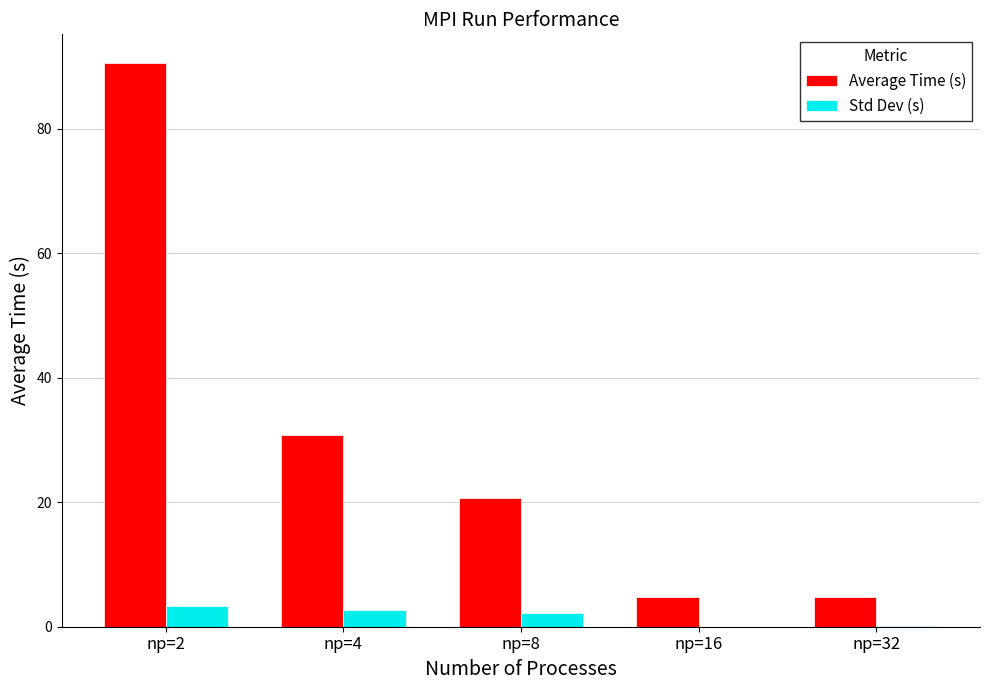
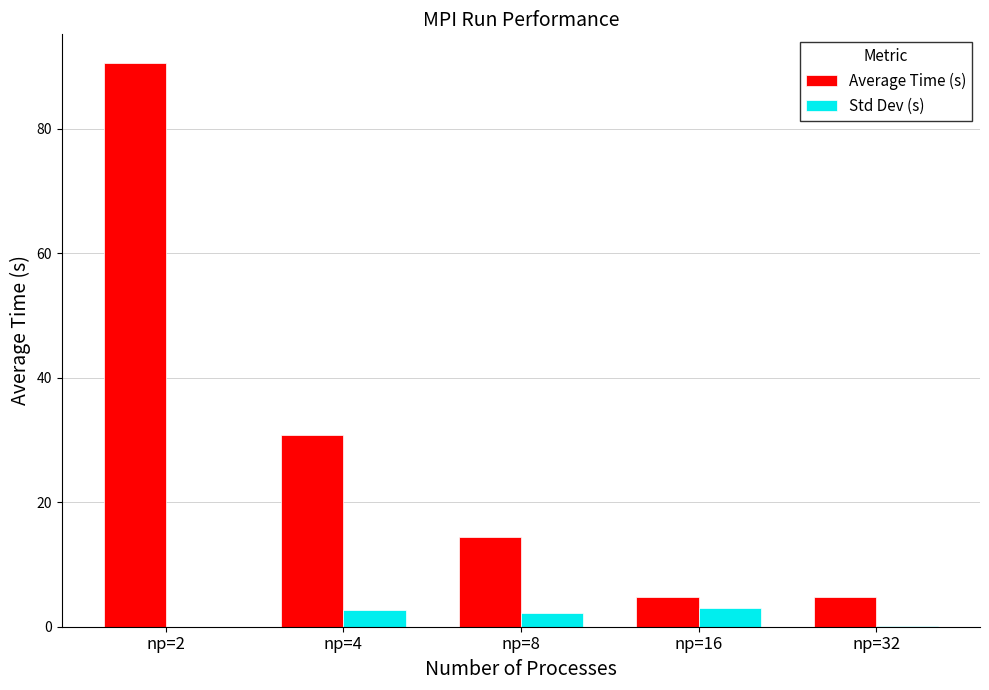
Std Dev (s), np=2: 3 -> 0
Average Time (s), np=8: 21 -> 14
Std Dev (s), np=16: 0 -> 3
